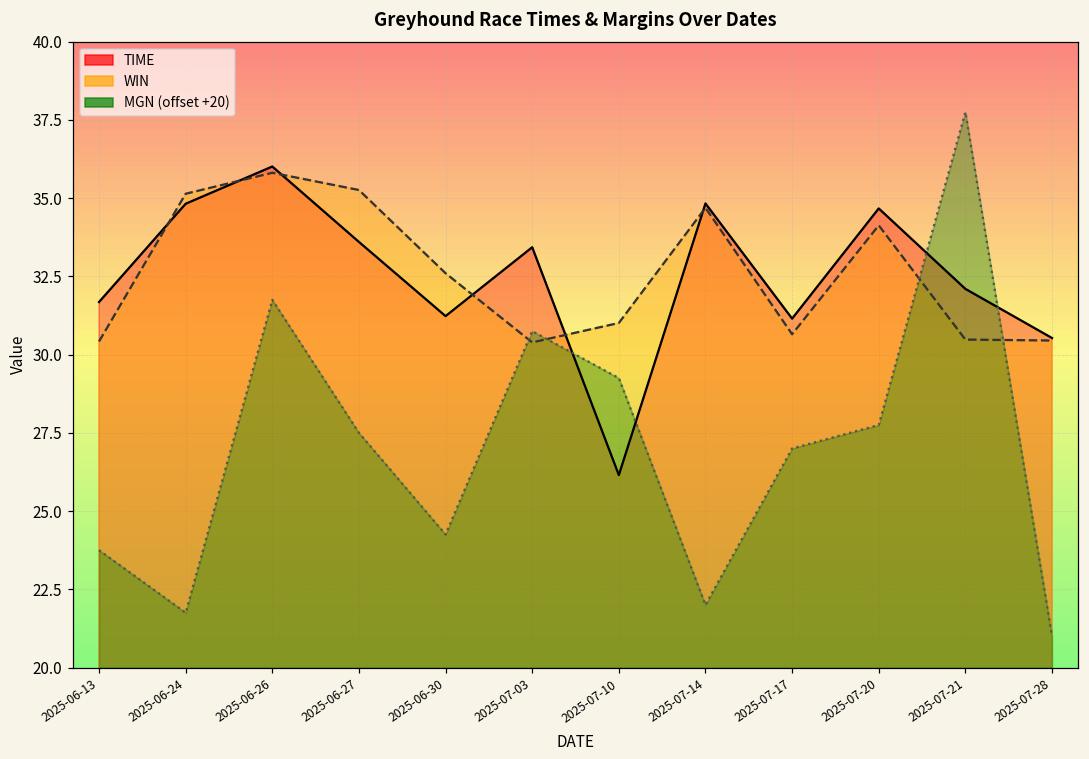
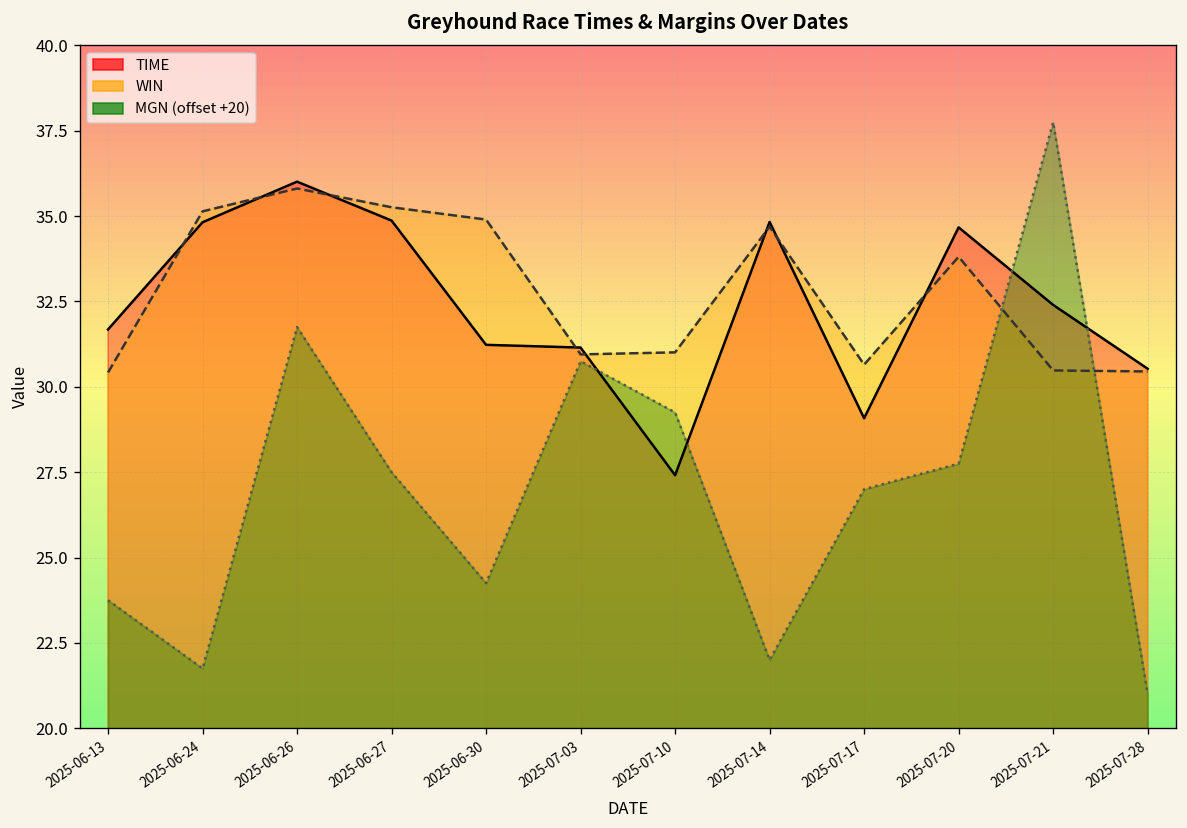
TIME, 2025-06-27: 33.6 -> 34.9
WIN, 2025-06-30: 32.6 -> 34.9
TIME, 2025-07-03: 33.4 -> 31.2
WIN, 2025-07-03: 30.4 -> 31.0
TIME, 2025-07-10: 26.2 -> 27.4
TIME, 2025-07-17: 31.2 -> 29.1
WIN, 2025-07-20: 34.1 -> 33.8
TIME, 2025-07-21: 32.1 -> 32.4
